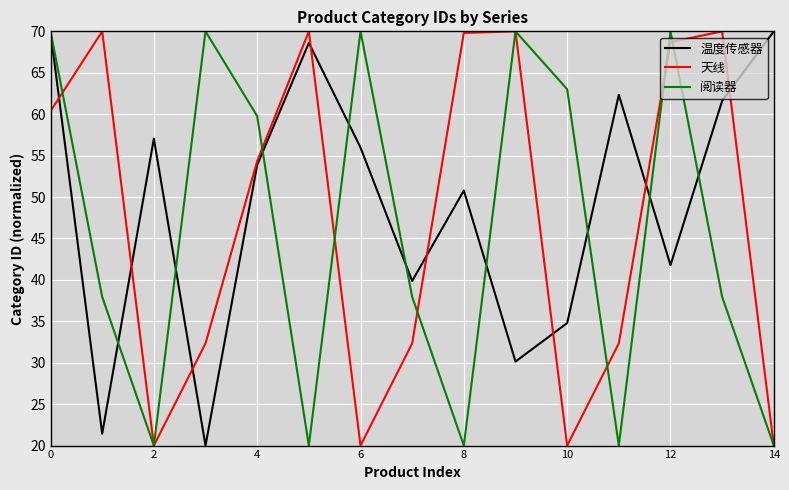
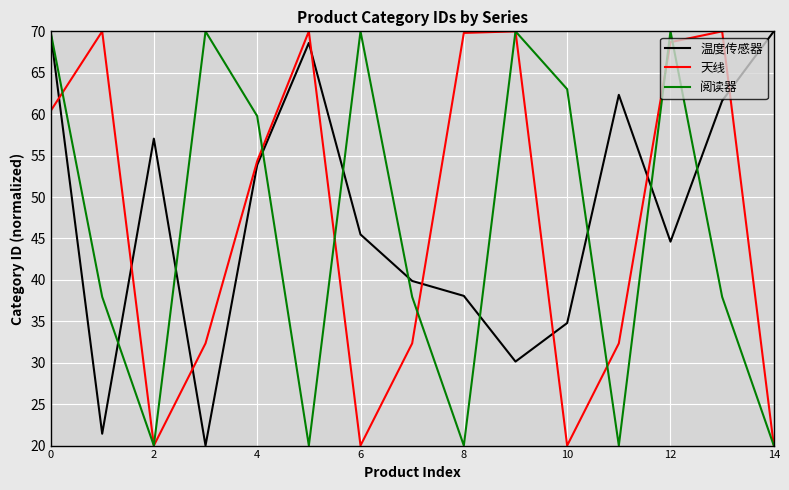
温度传感器, 6: 56 -> 45
温度传感器, 8: 51 -> 38
温度传感器, 12: 42 -> 45
